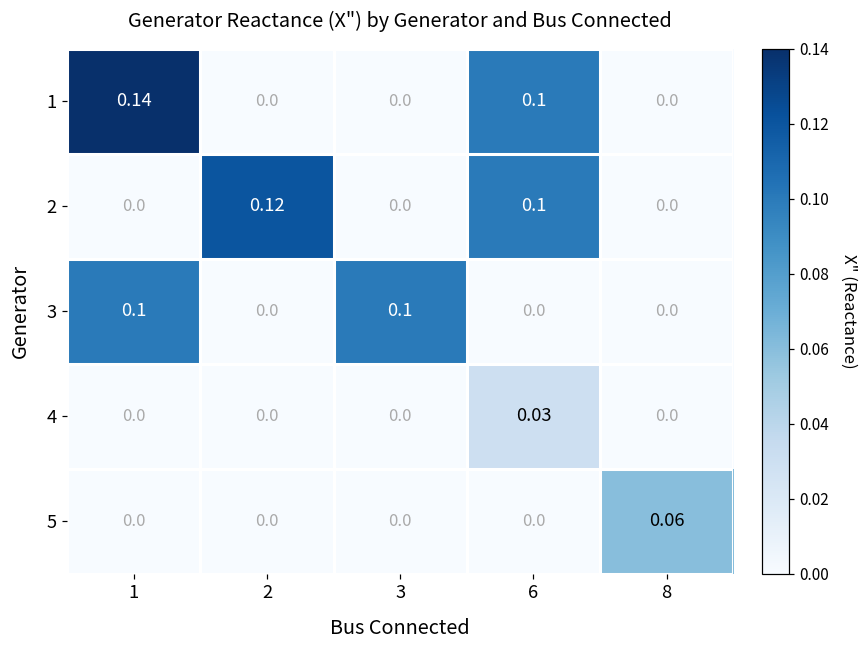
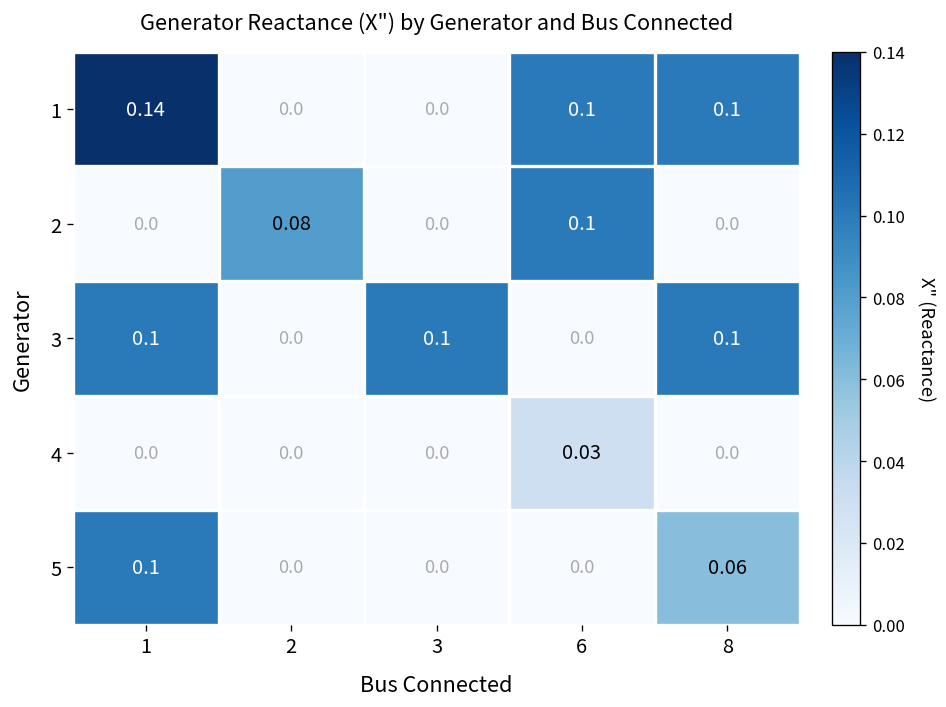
1, 8: 0.0 -> 0.1
2, 2: 0.12 -> 0.08
3, 8: 0.0 -> 0.1
5, 1: 0.0 -> 0.1
